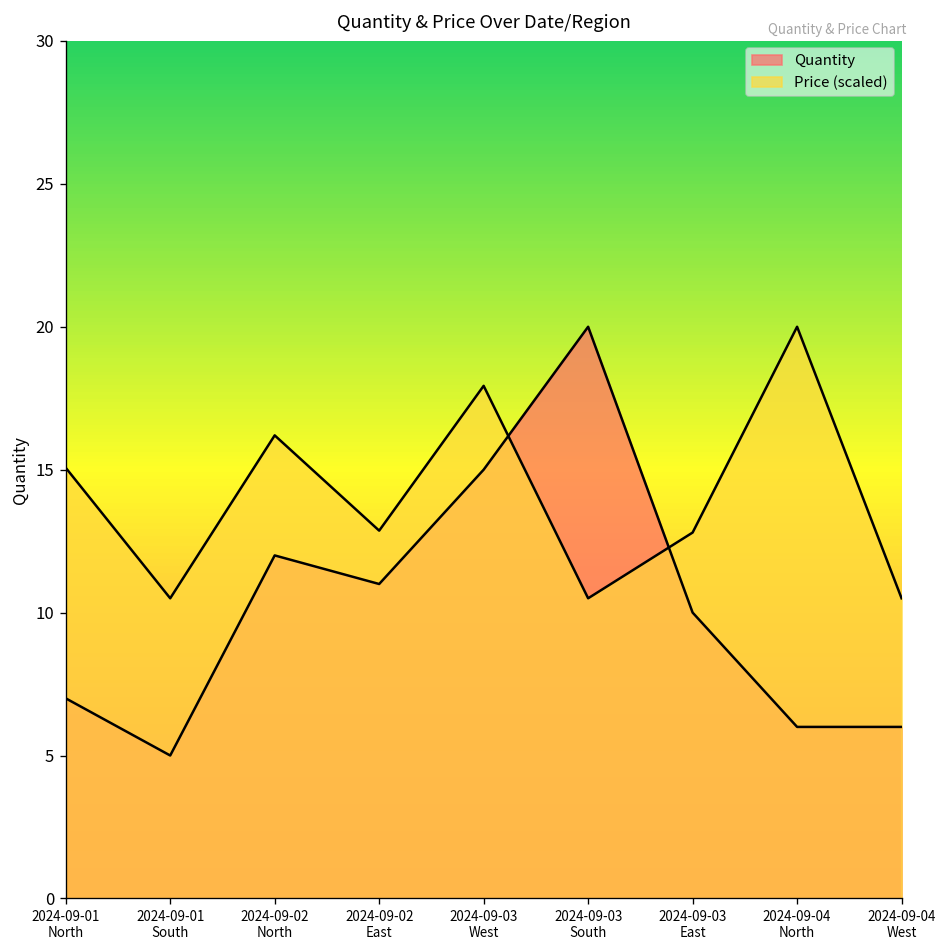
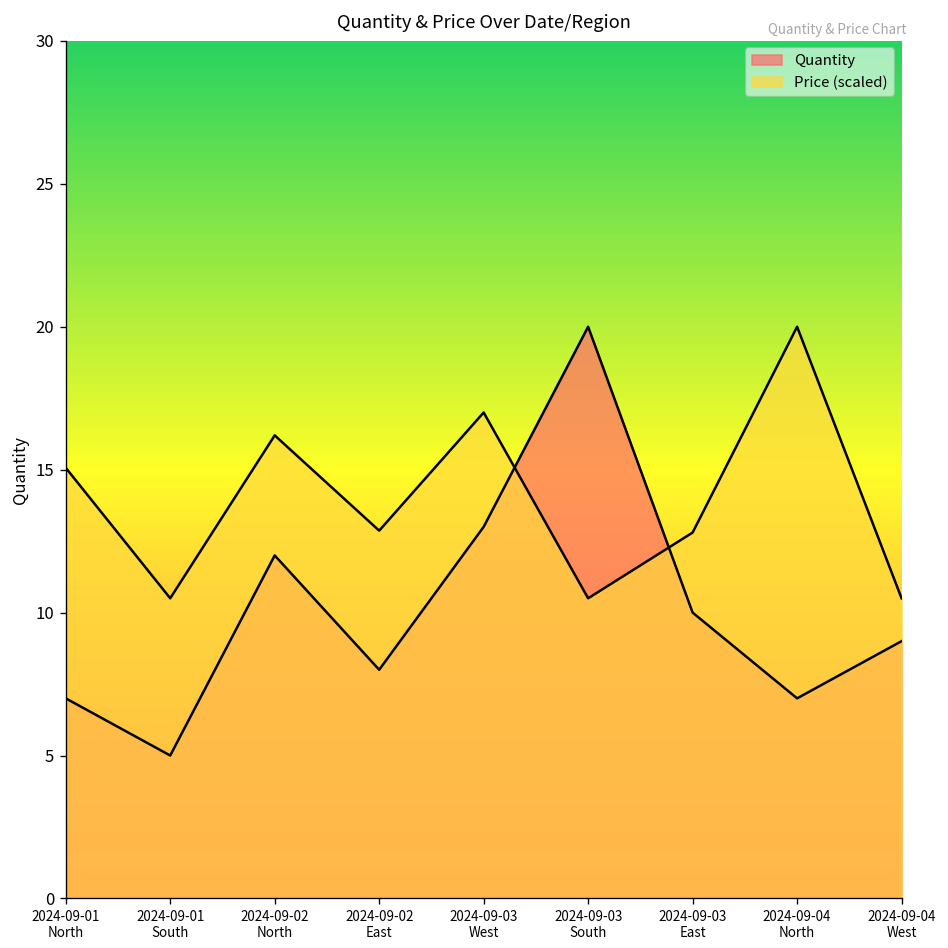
Quantity, 2024-09-02 East: 11 -> 8
Quantity, 2024-09-03 West: 15 -> 13
Price (scaled), 2024-09-03 West: 17.9 -> 17.0
Quantity, 2024-09-04 North: 6 -> 7
Quantity, 2024-09-04 West: 6 -> 9
